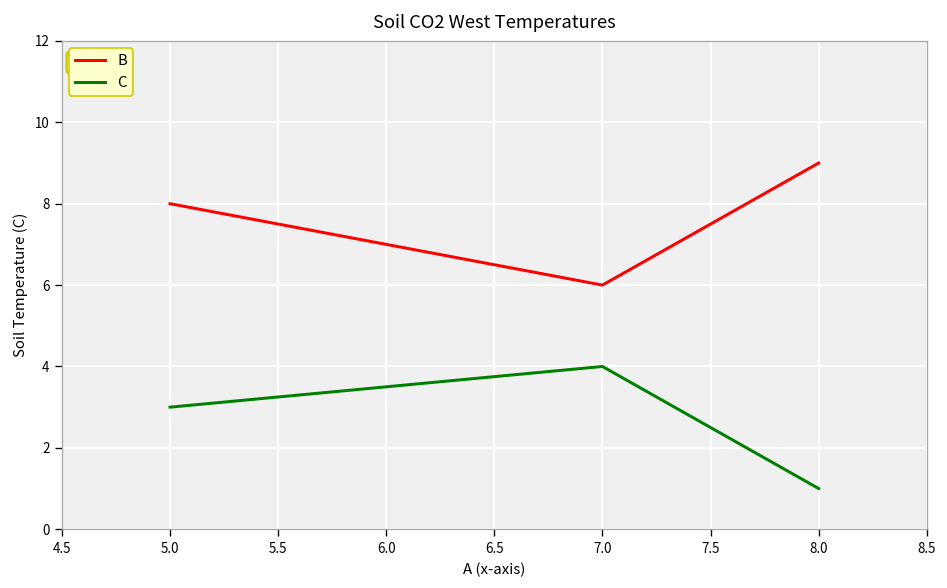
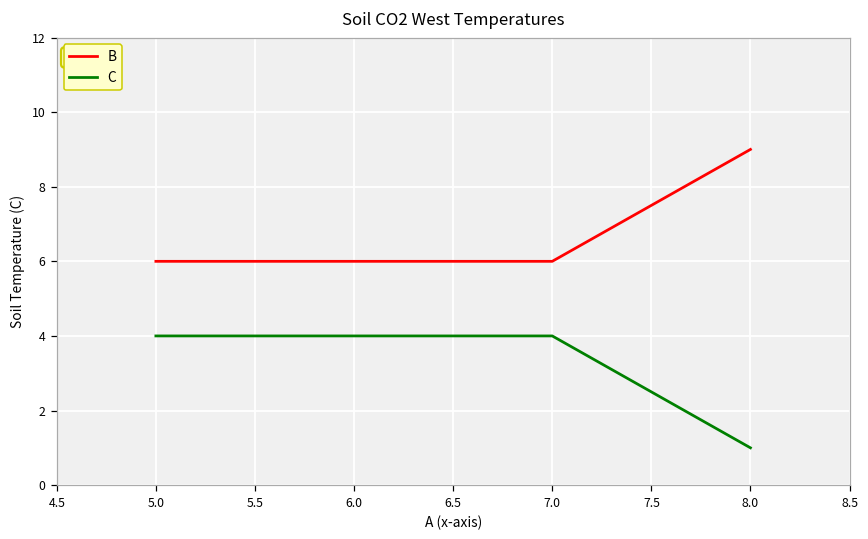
B, 5.0: 8 -> 6
C, 5.0: 3 -> 4
